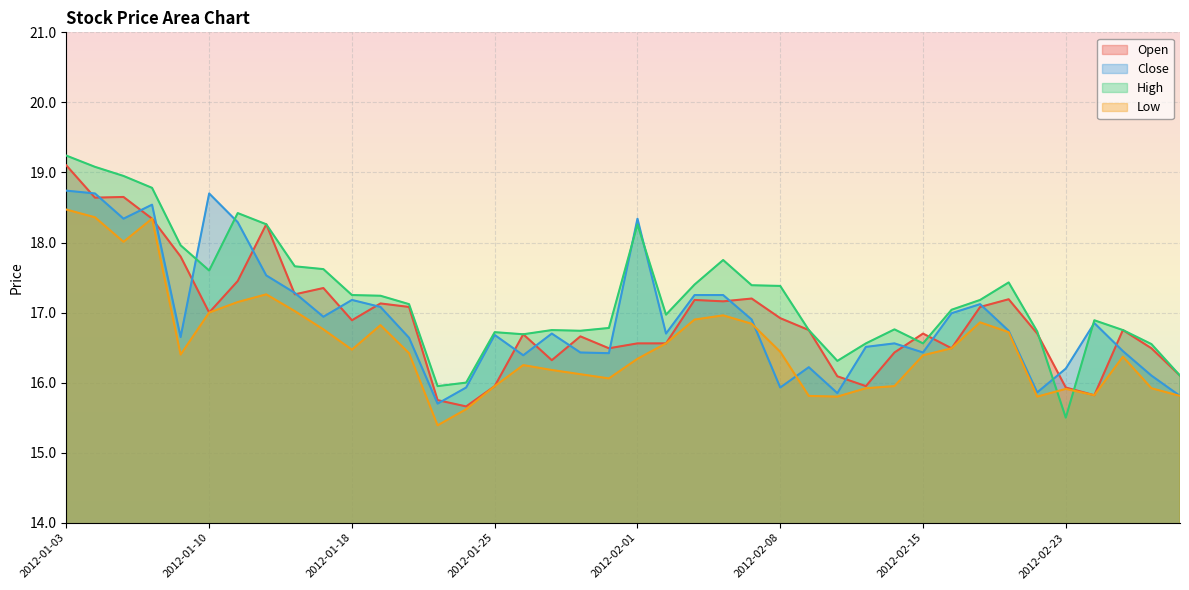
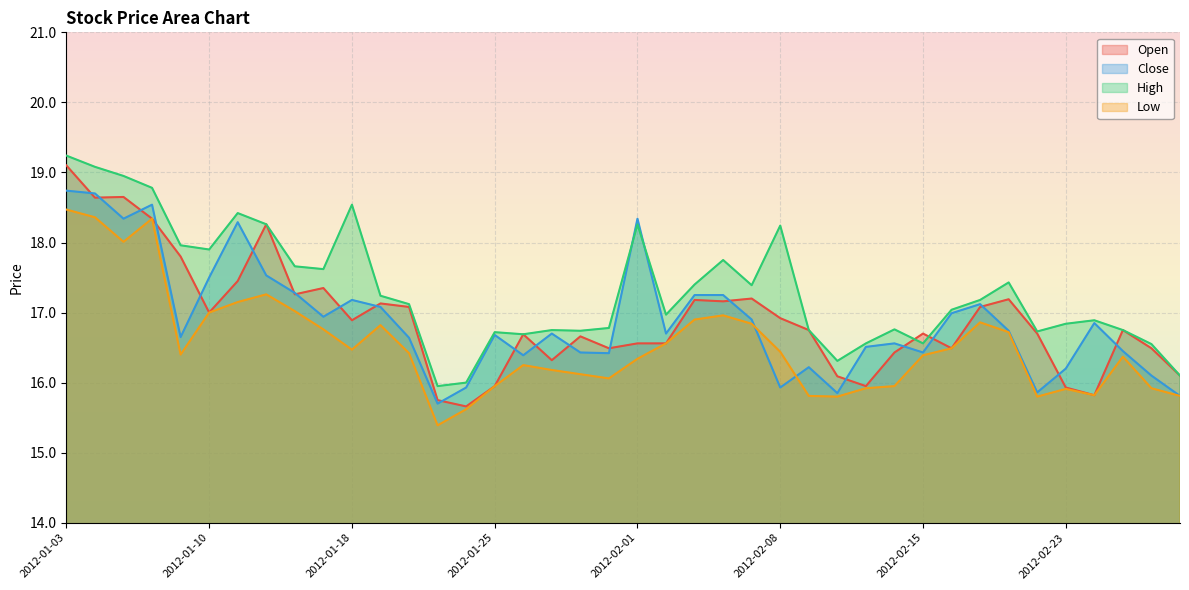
Close, 2012-01-10: 18.7 -> 17.5
High, 2012-01-10: 17.6 -> 17.9
High, 2012-01-18: 17.3 -> 18.5
High, 2012-02-08: 17.4 -> 18.2
High, 2012-02-23: 15.5 -> 16.8
